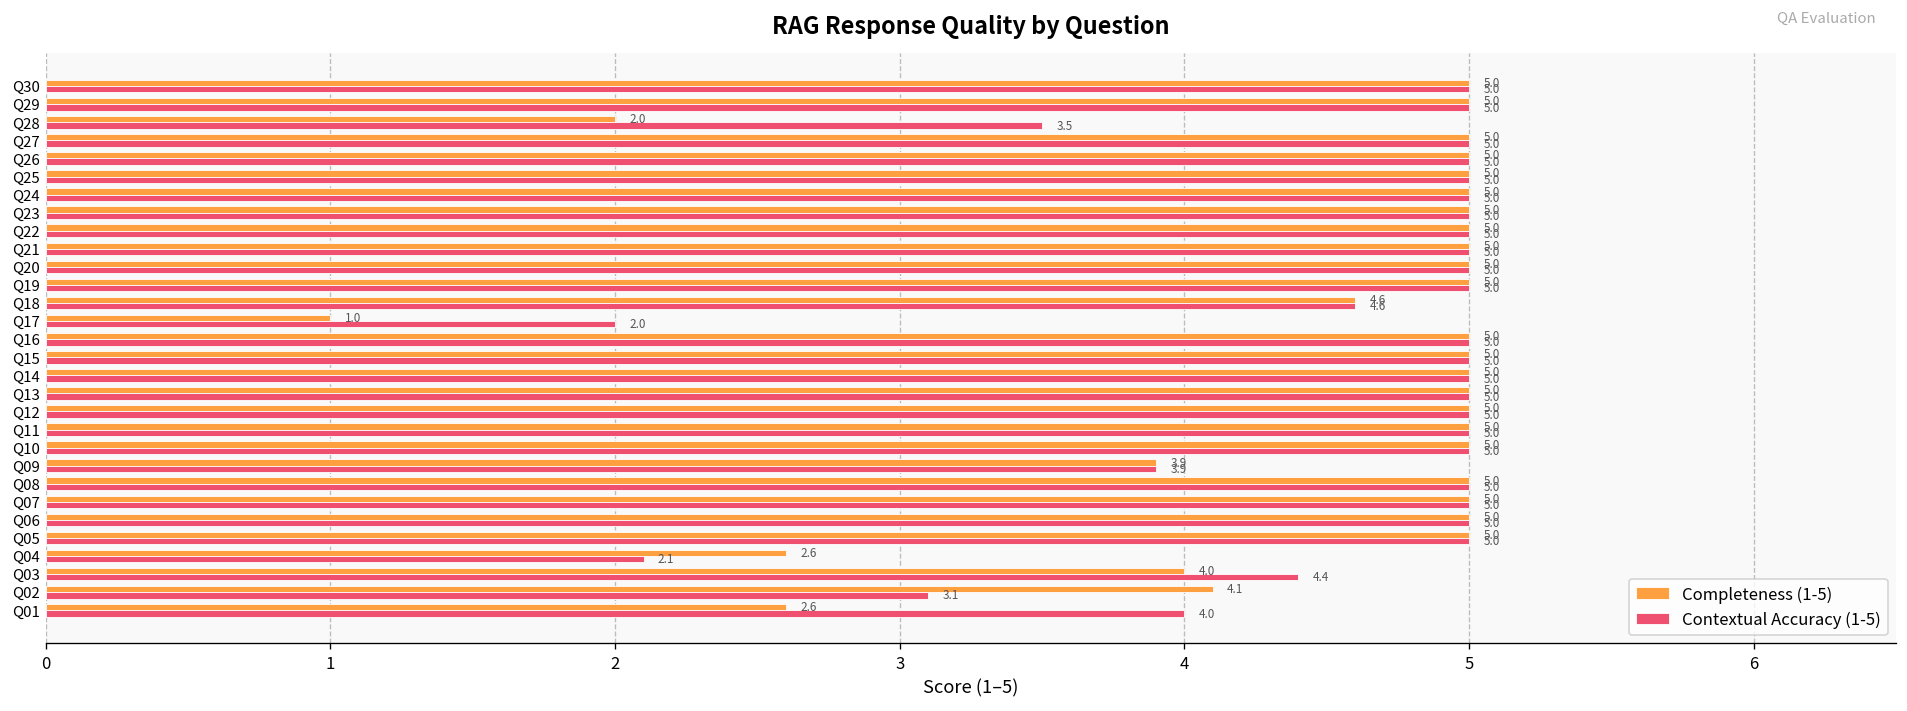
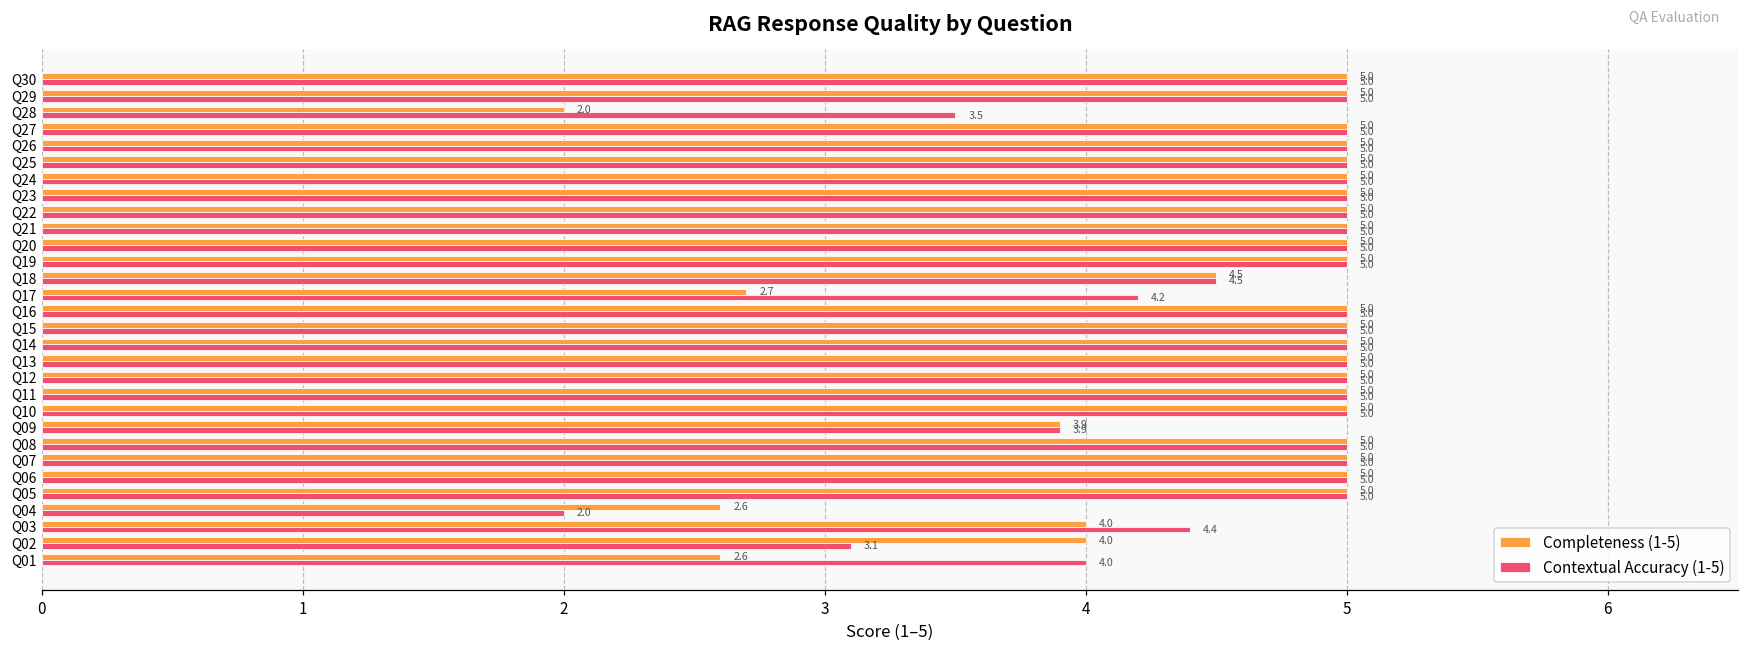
Completeness (1-5), Q18: 4.6 -> 4.5
Contextual Accuracy (1-5), Q18: 4.6 -> 4.5
Completeness (1-5), Q17: 1.0 -> 2.7
Contextual Accuracy (1-5), Q17: 2.0 -> 4.2
Contextual Accuracy (1-5), Q04: 2.1 -> 2.0
Completeness (1-5), Q02: 4.1 -> 4.0
